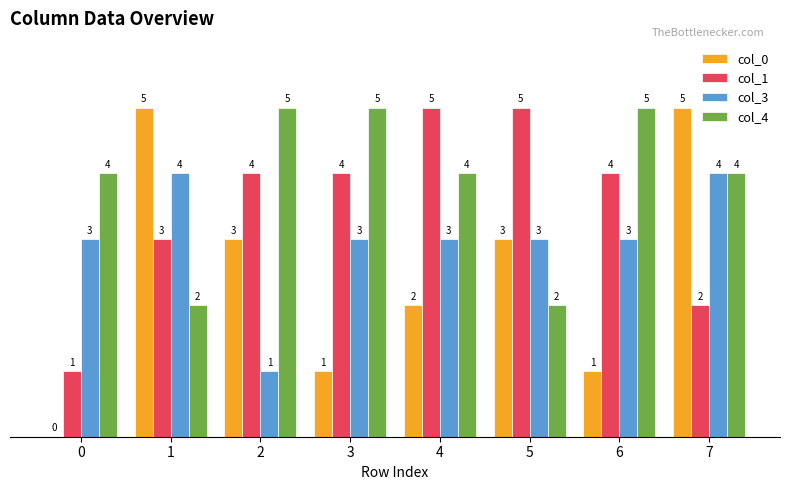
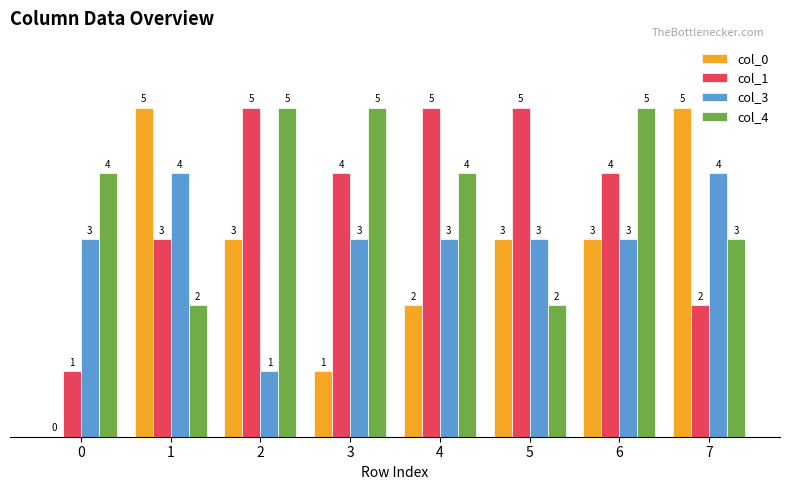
col_1, 2: 4 -> 5
col_0, 6: 1 -> 3
col_4, 7: 4 -> 3
